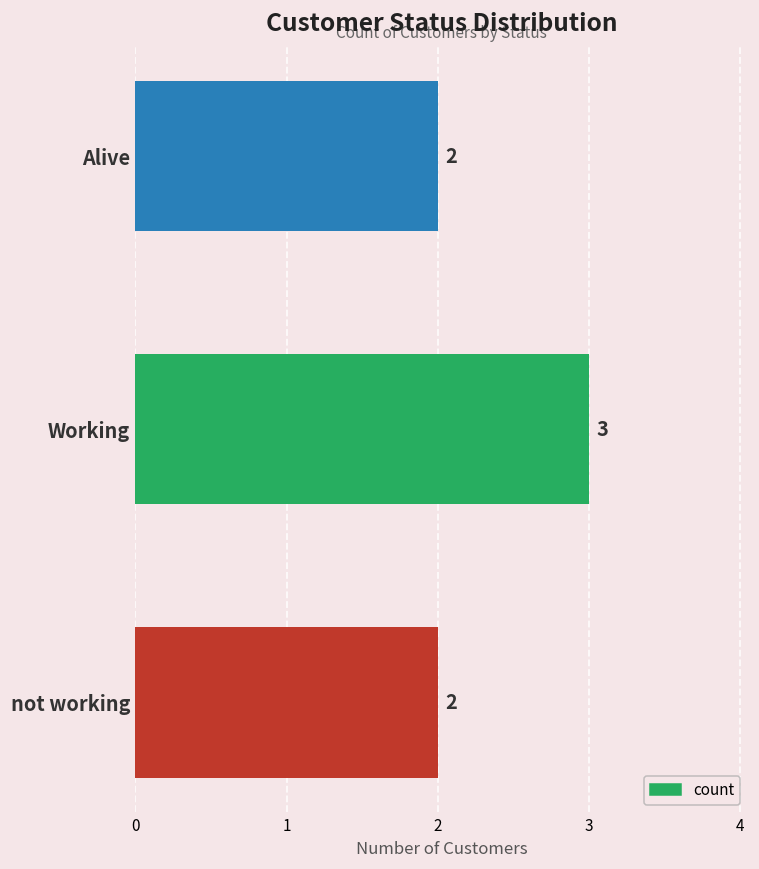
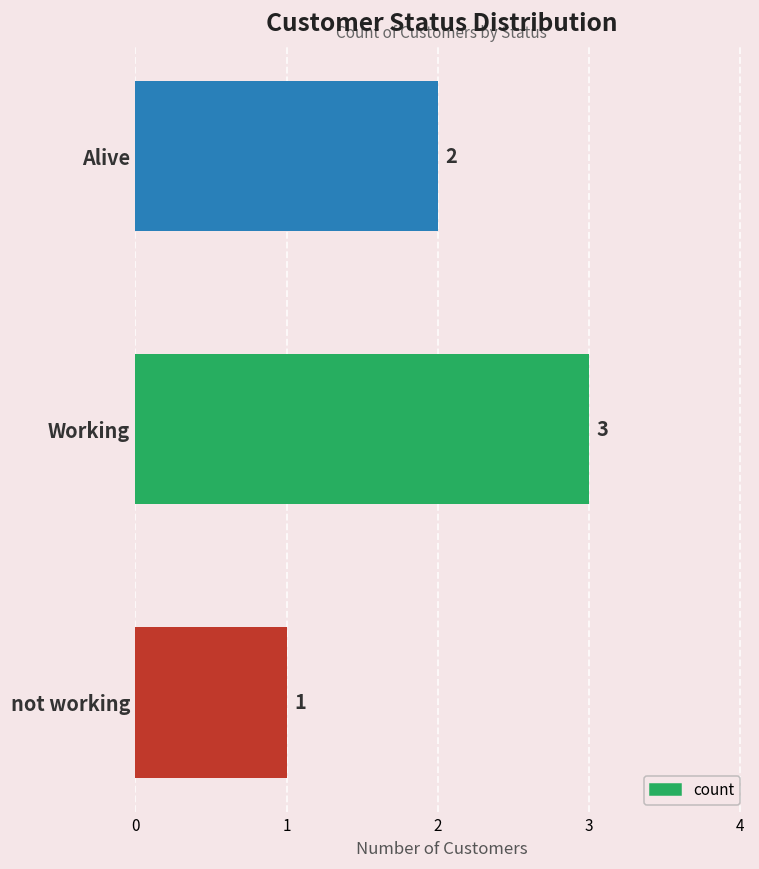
not working: 2 -> 1
